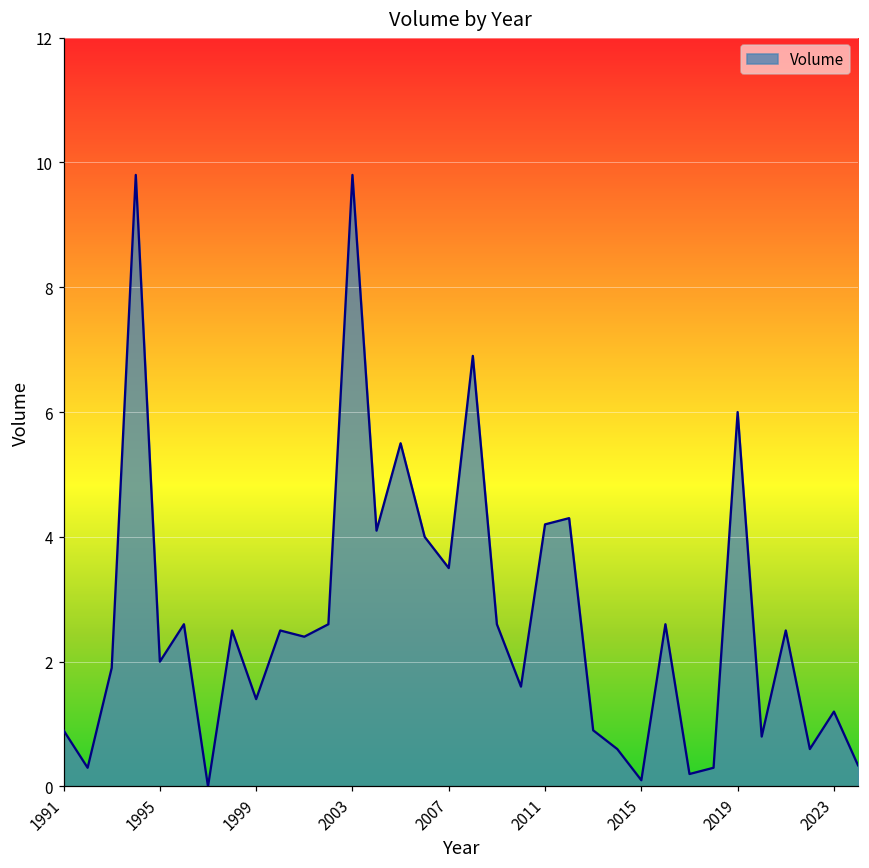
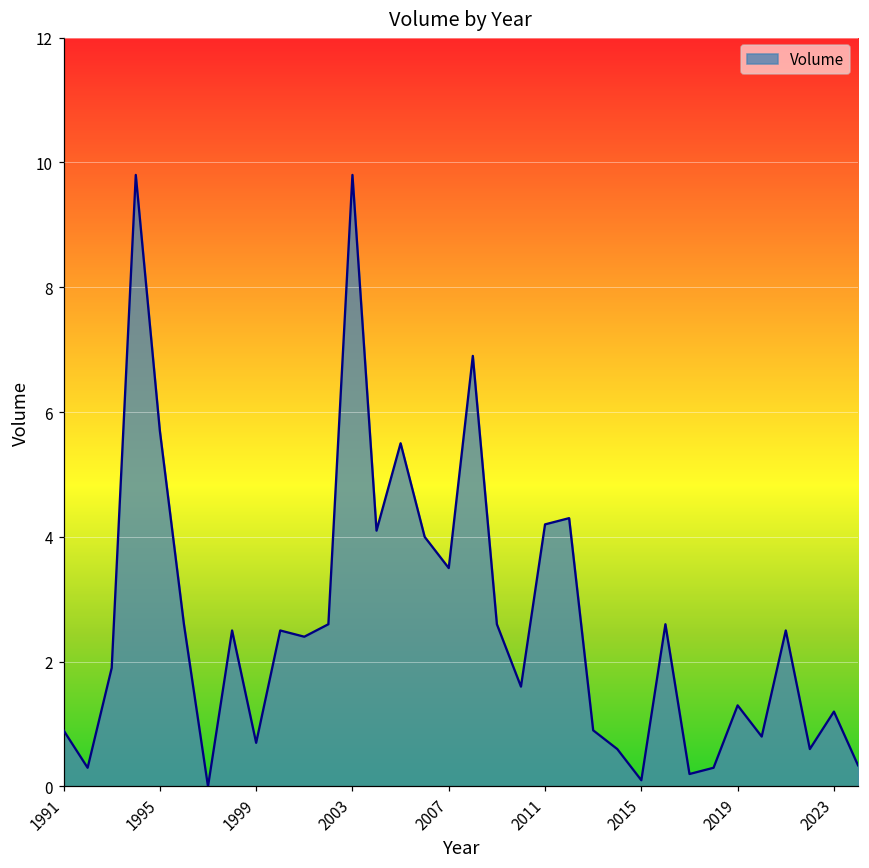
1995: 2.0 -> 5.7
1999: 1.4 -> 0.7
2019: 6.0 -> 1.3
